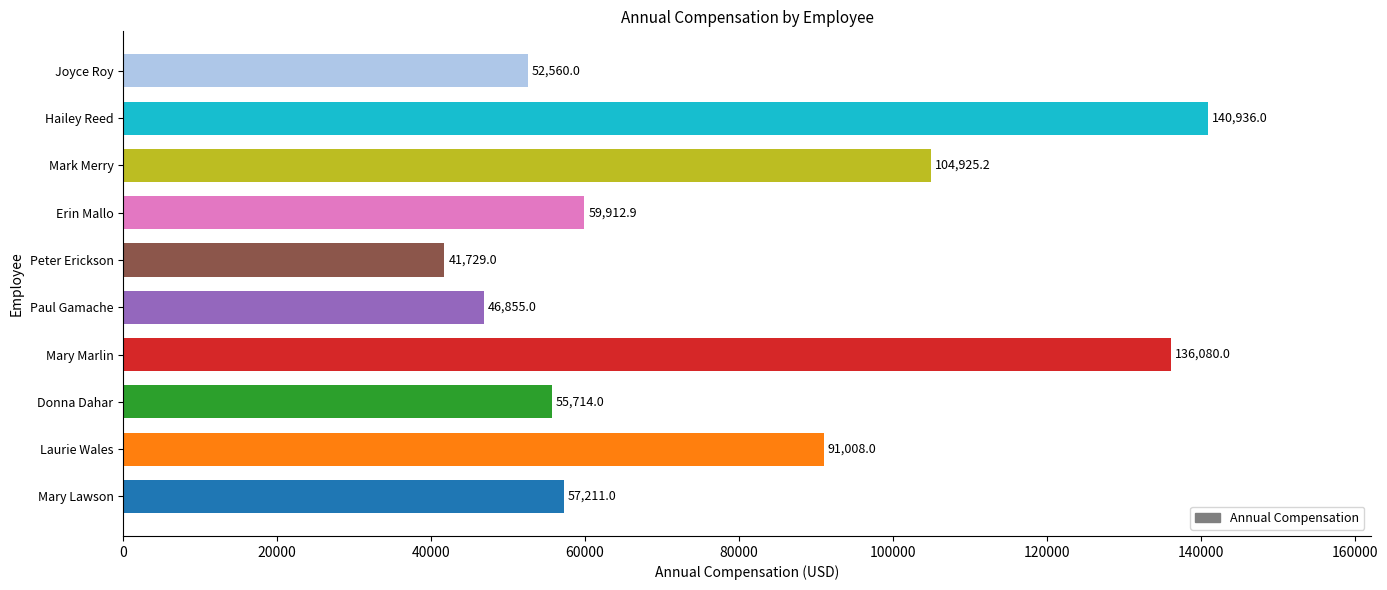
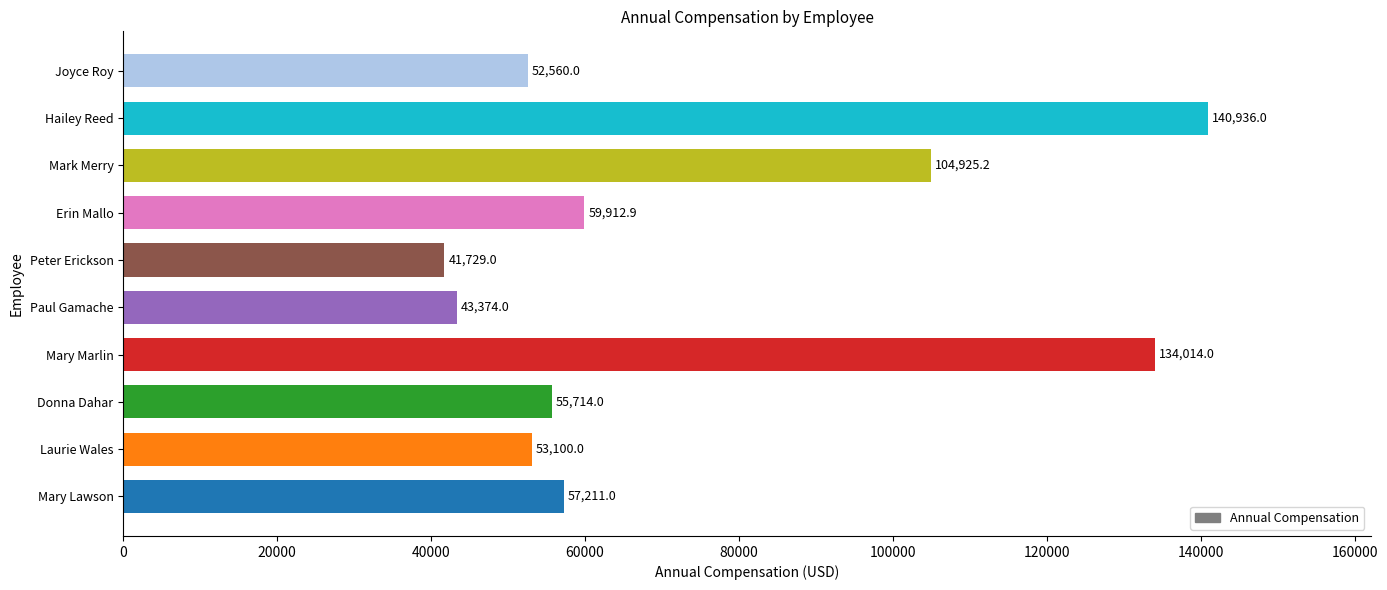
Paul Gamache: 46,855.0 -> 43,374.0
Mary Marlin: 136,080.0 -> 134,014.0
Laurie Wales: 91,008.0 -> 53,100.0
